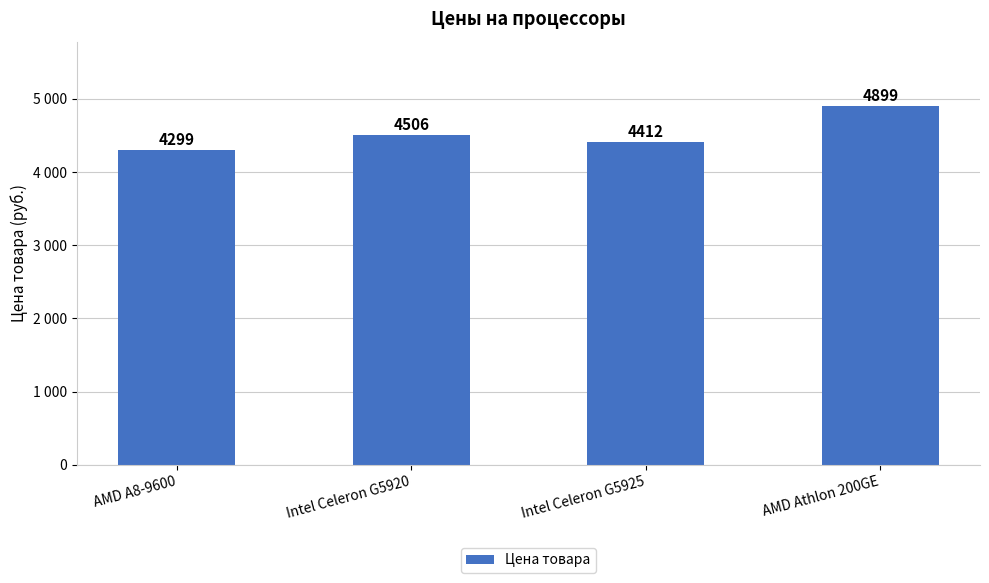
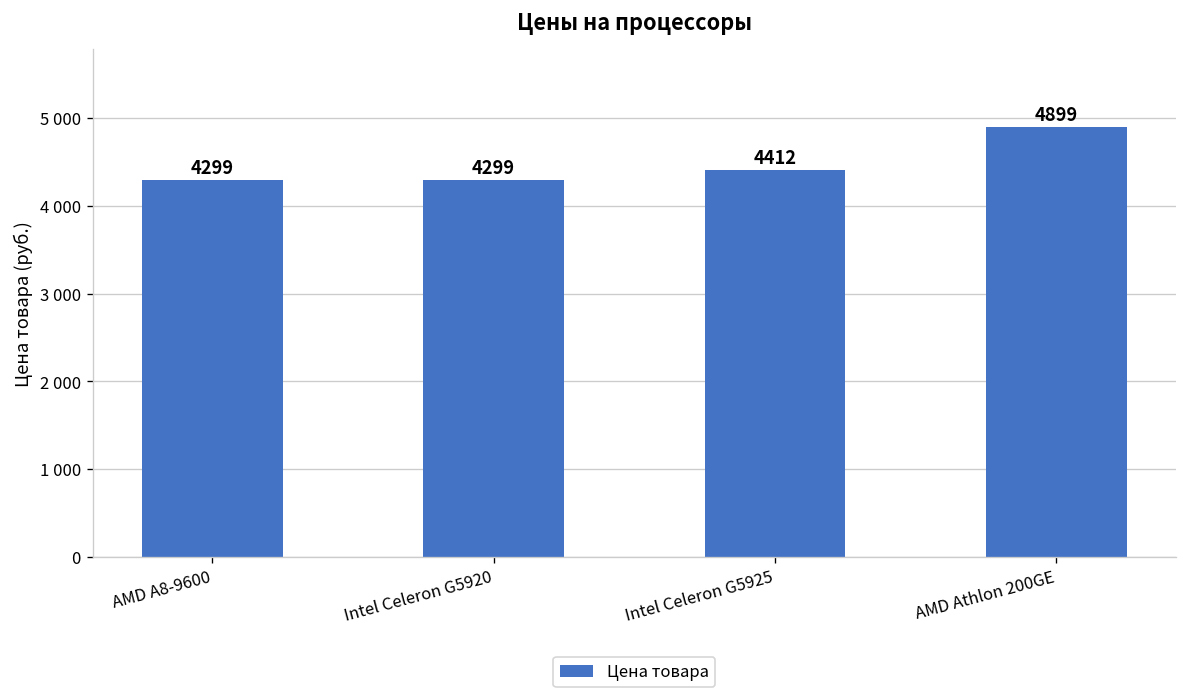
Intel Celeron G5920: 4506 -> 4299
